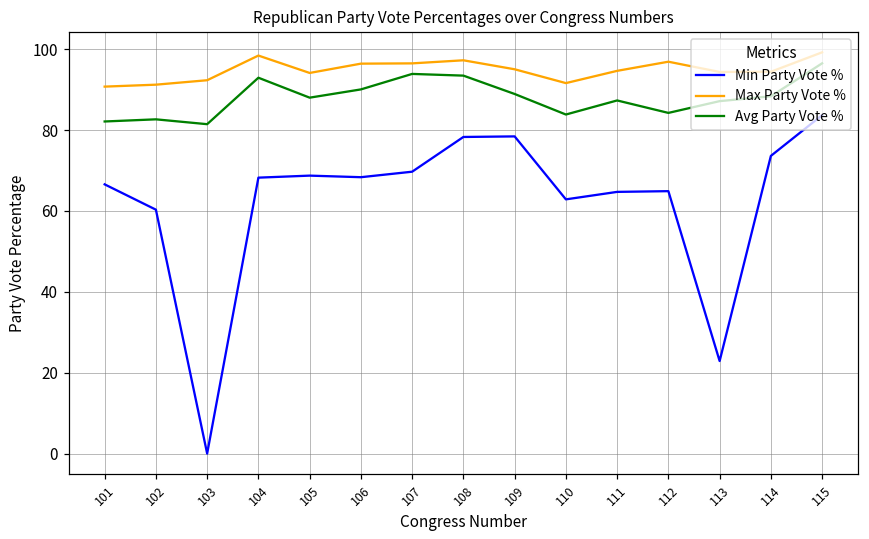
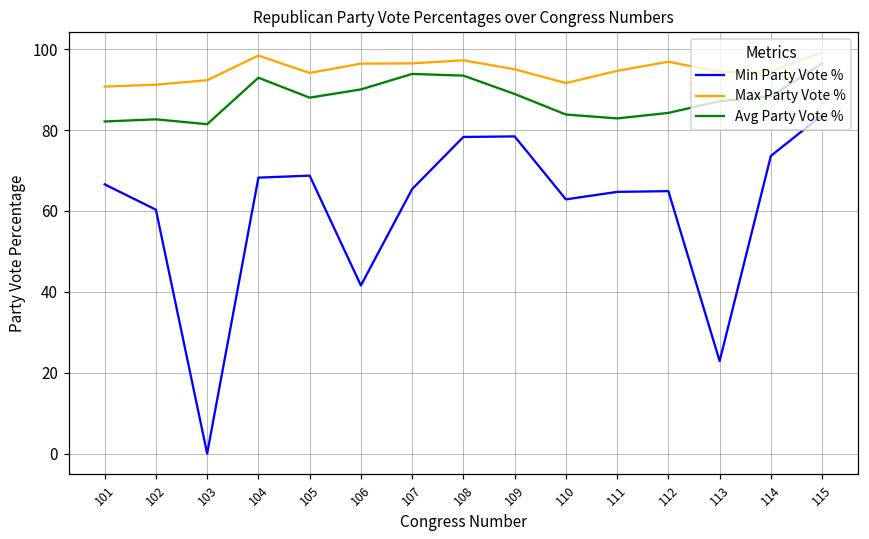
Min Party Vote %, 106: 68 -> 42
Min Party Vote %, 107: 70 -> 65
Avg Party Vote %, 111: 87 -> 83
